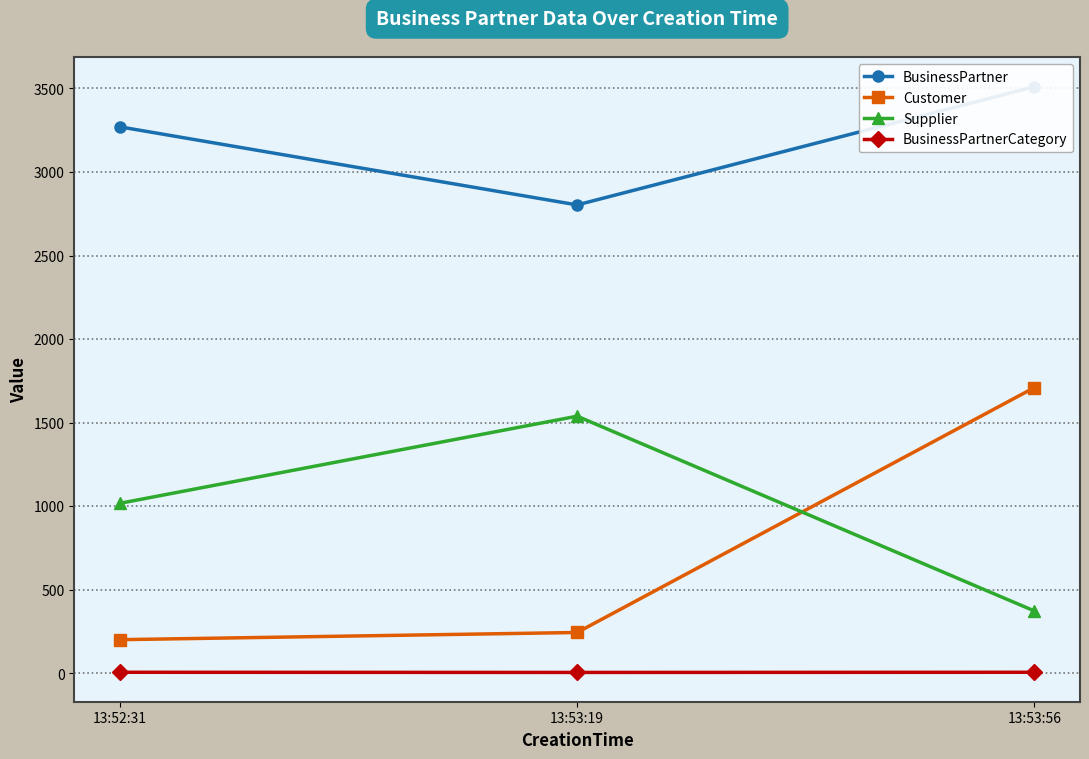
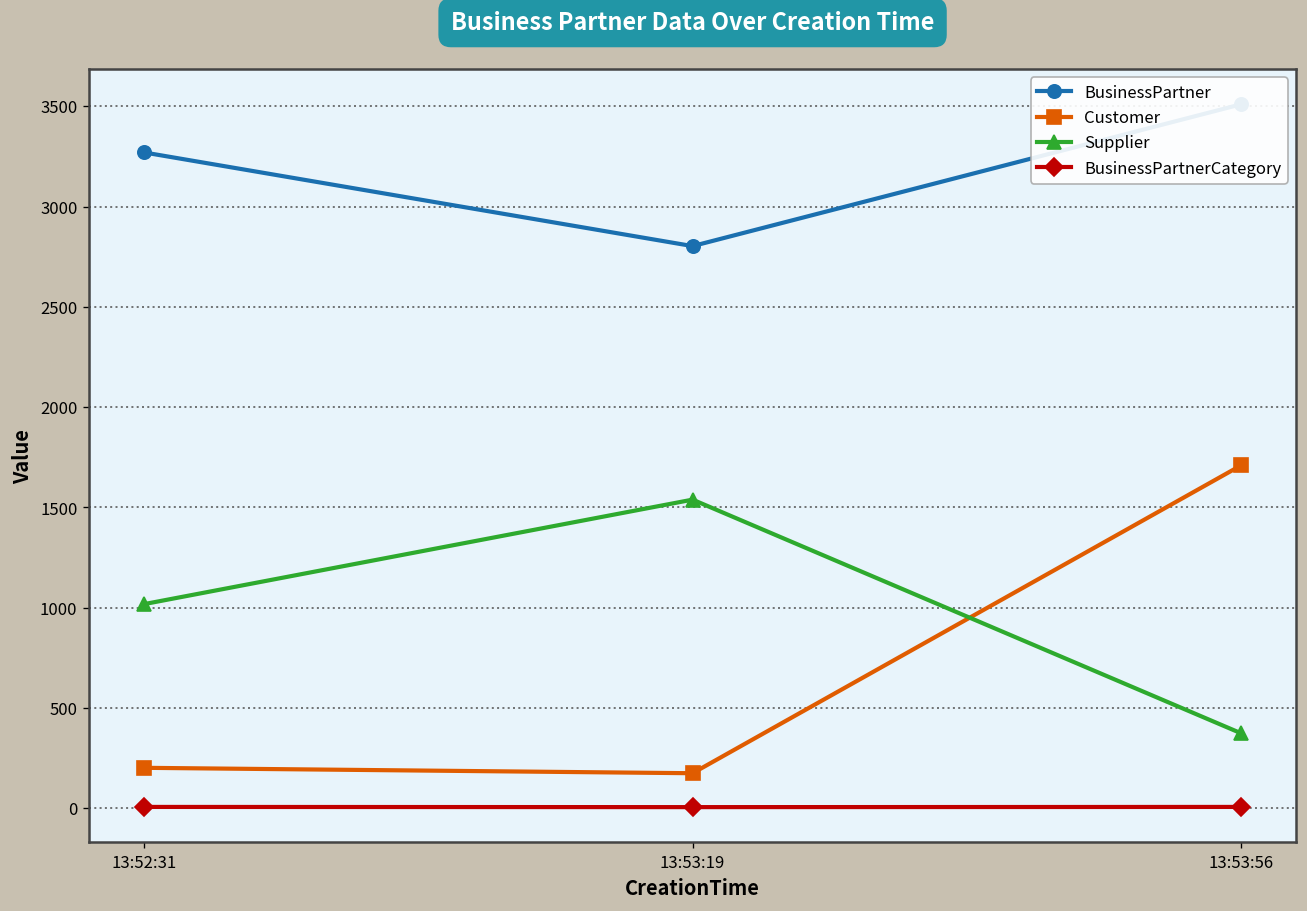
Customer, 13:53:19: 250 -> 180
